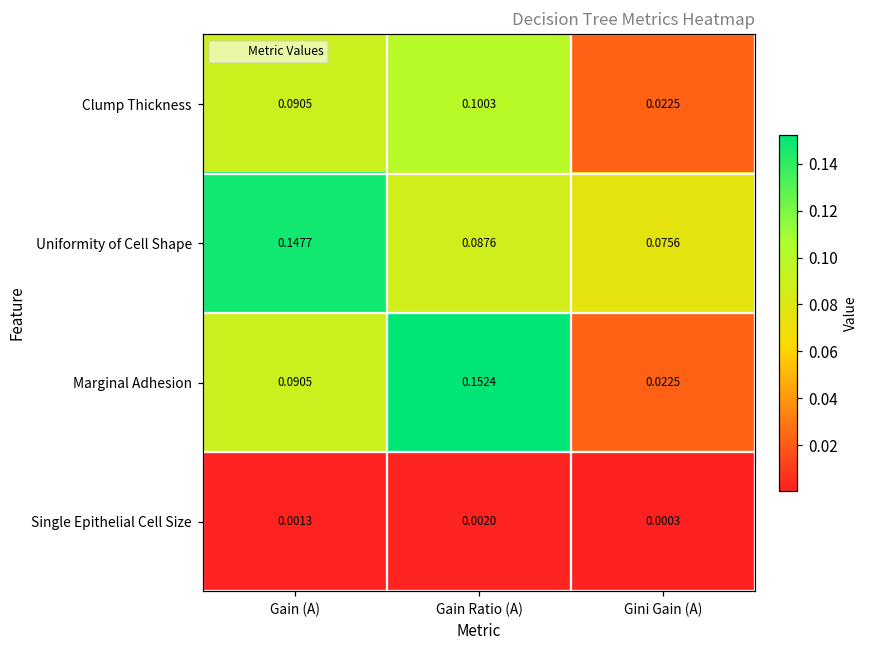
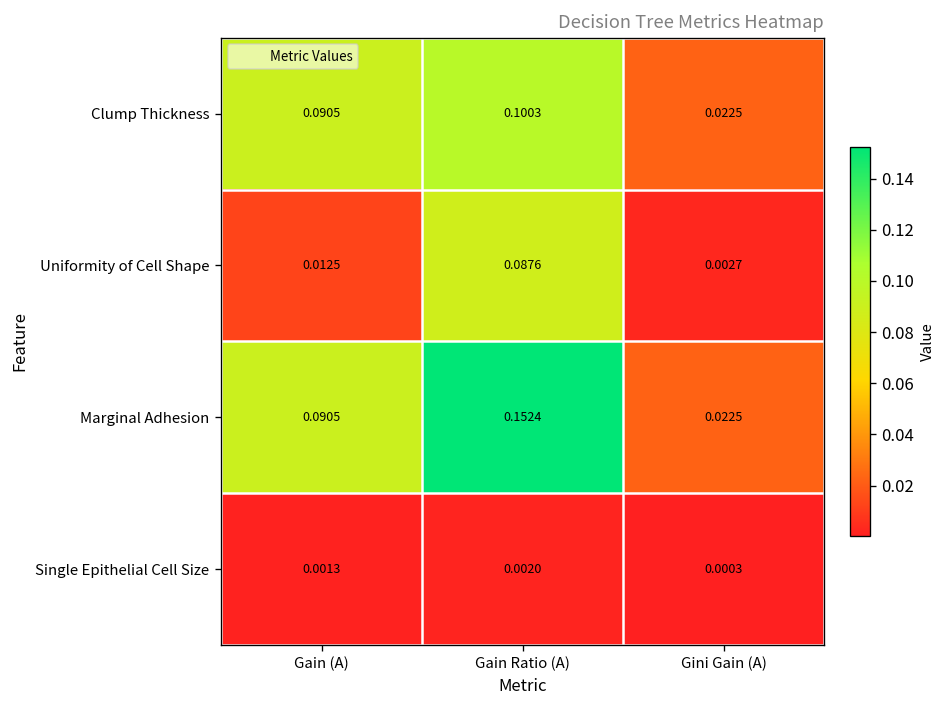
Uniformity of Cell Shape, Gain (A): 0.1477 -> 0.0125
Uniformity of Cell Shape, Gini Gain (A): 0.0756 -> 0.0027
